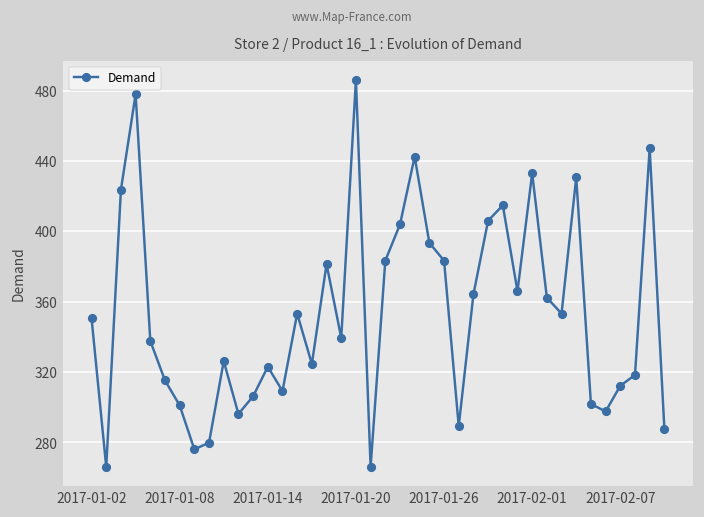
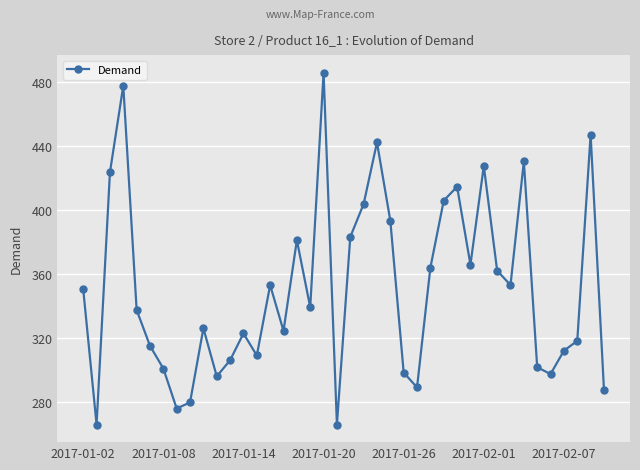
2017-01-26: 383 -> 298
2017-02-01: 433 -> 428
